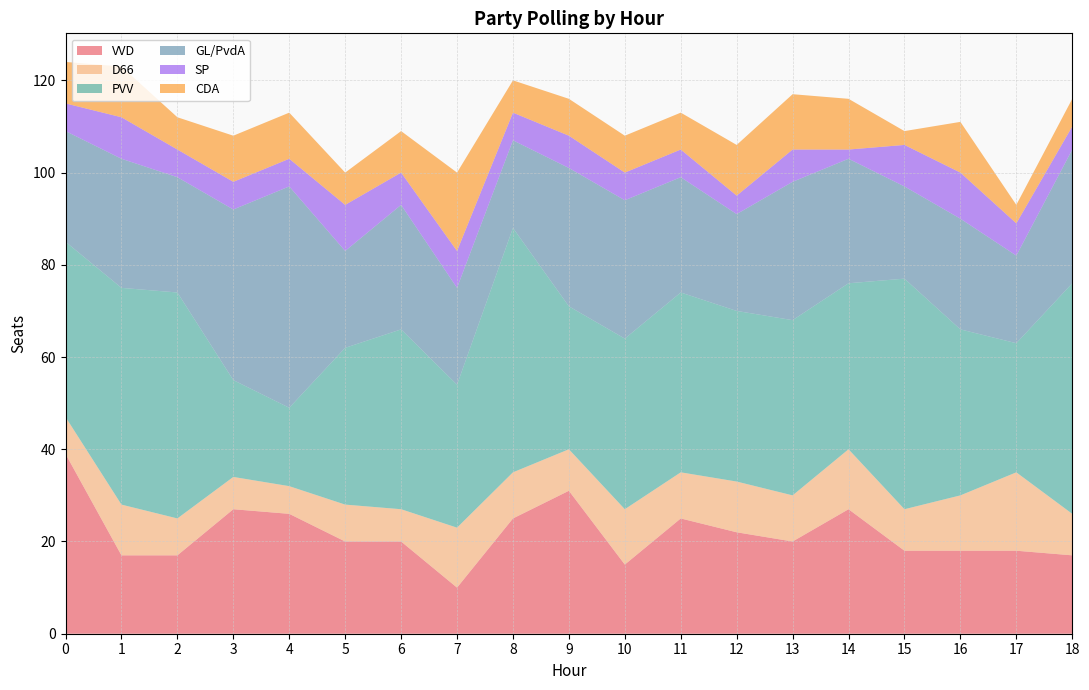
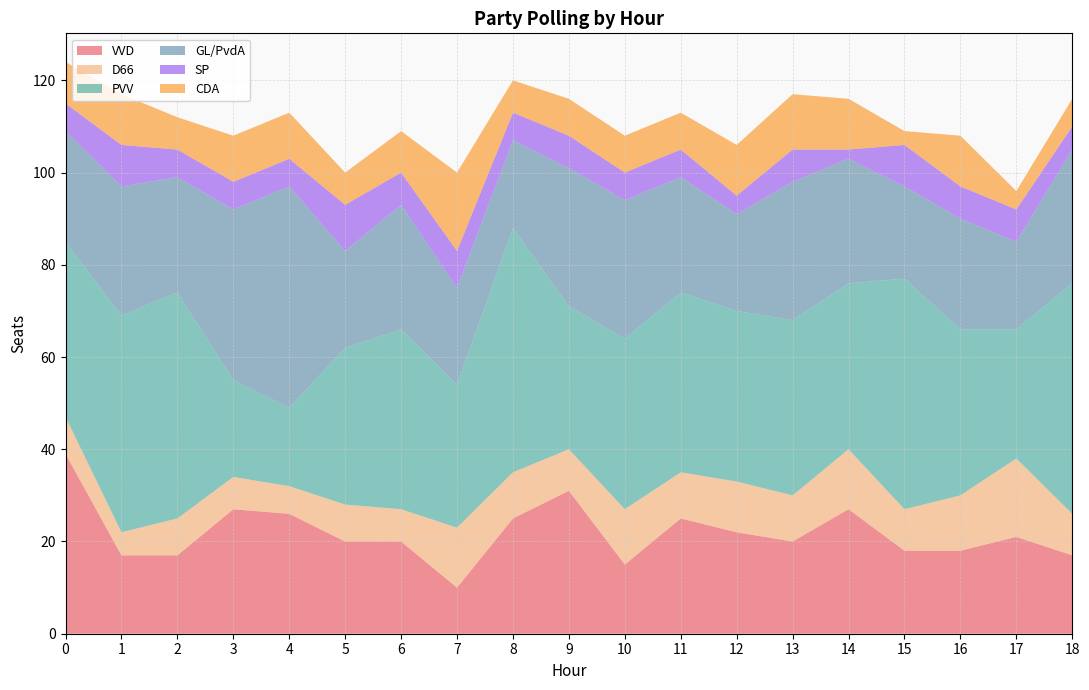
D66, 1: 11 -> 5
SP, 16: 10 -> 7
VVD, 17: 18 -> 21
